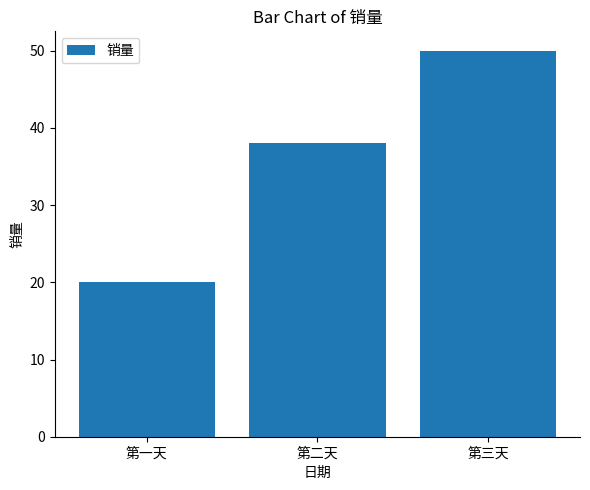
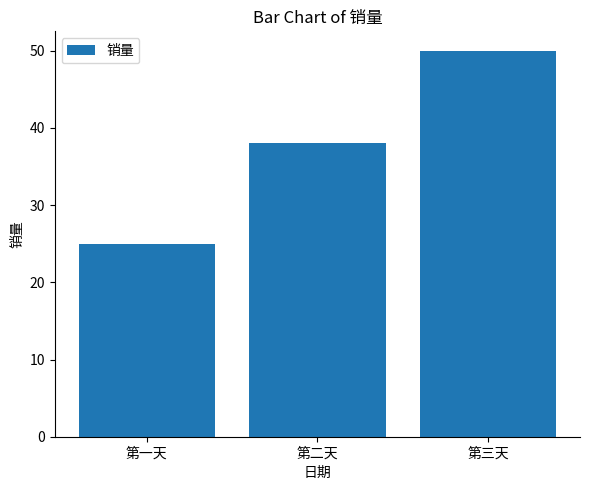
第一天: 20 -> 25
